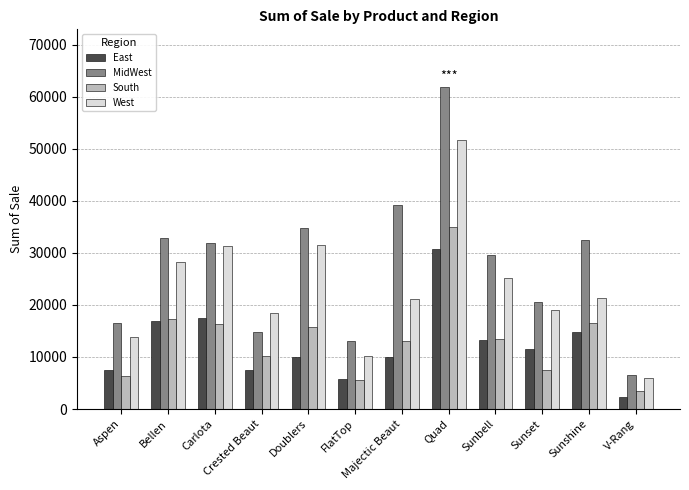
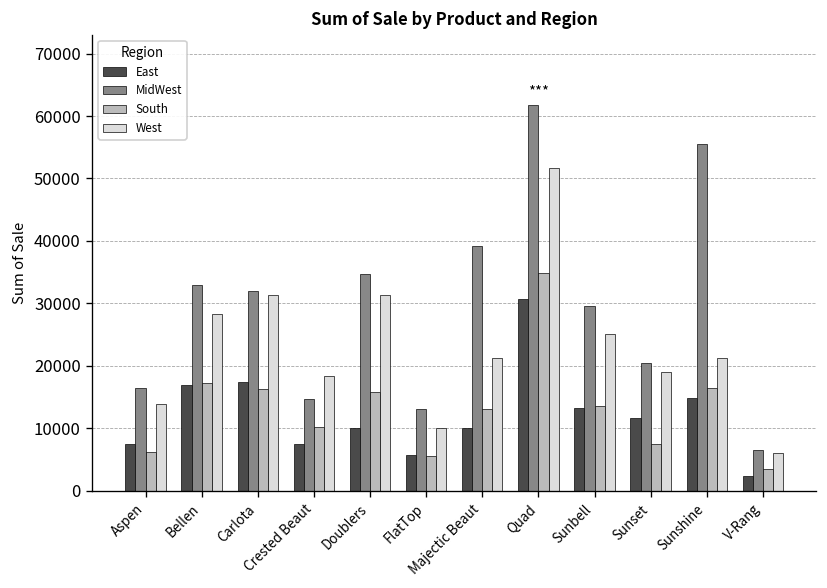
MidWest, Sunshine: 33000 -> 56000
